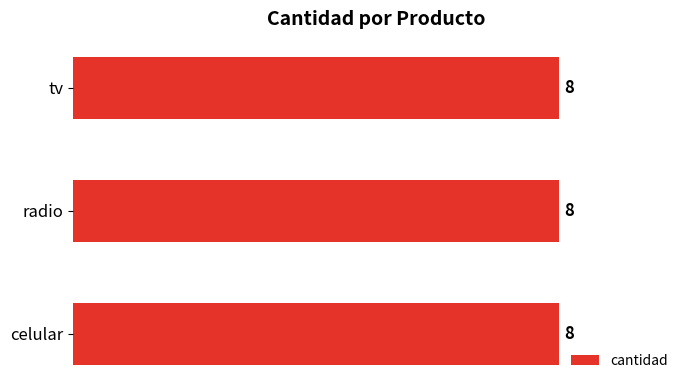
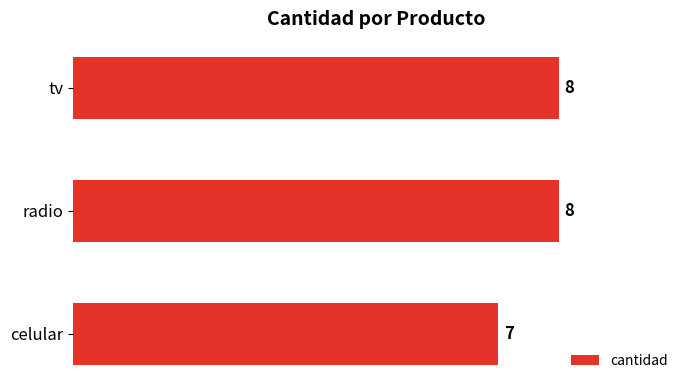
celular: 8 -> 7
